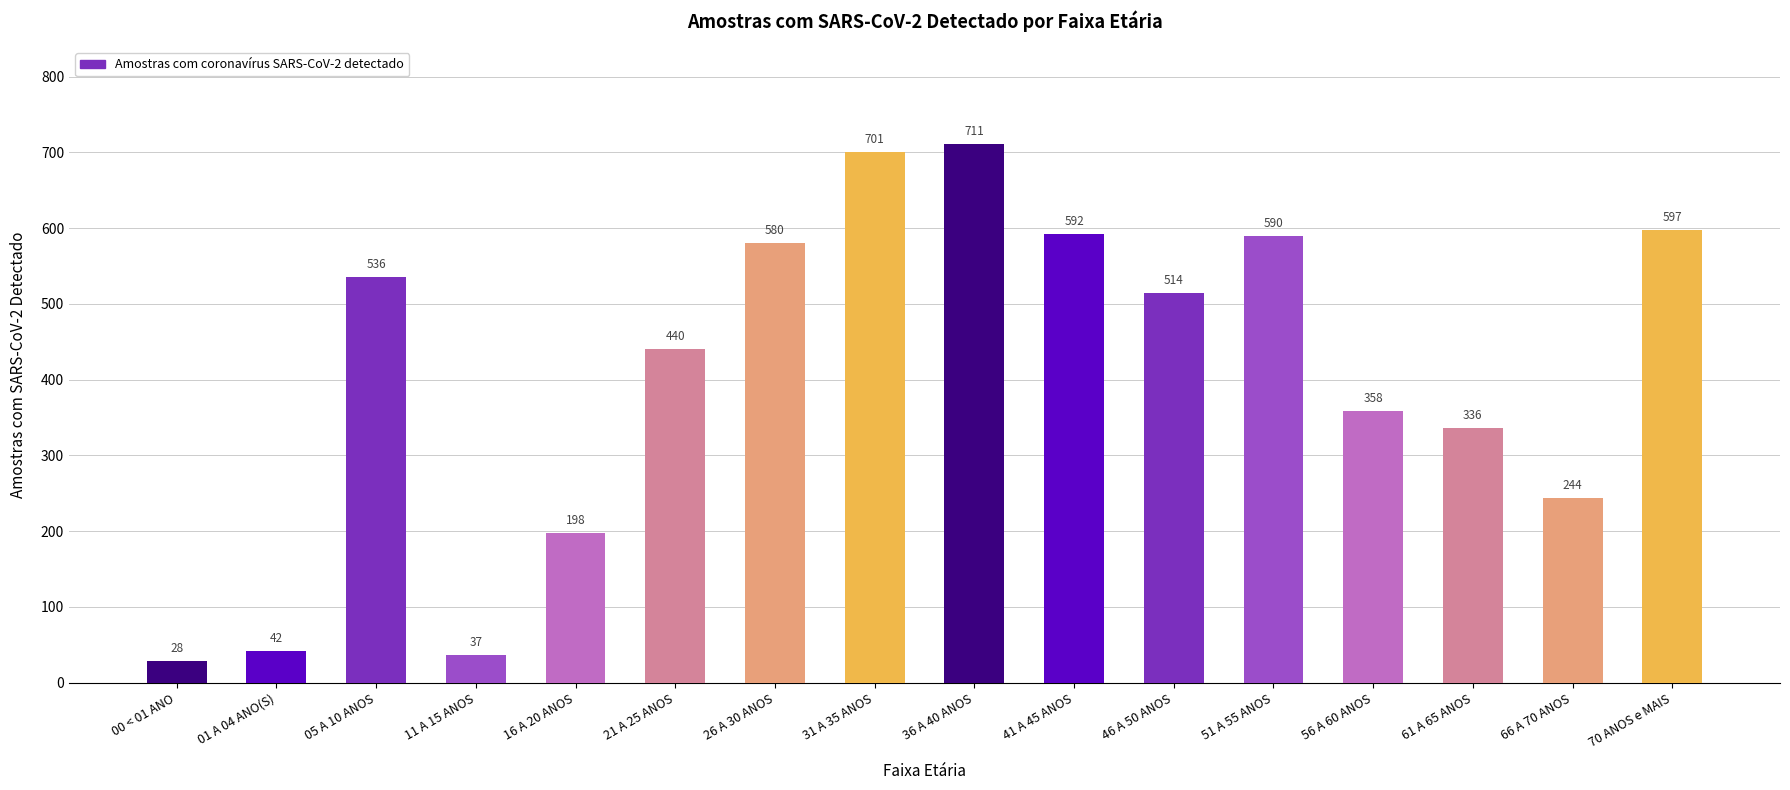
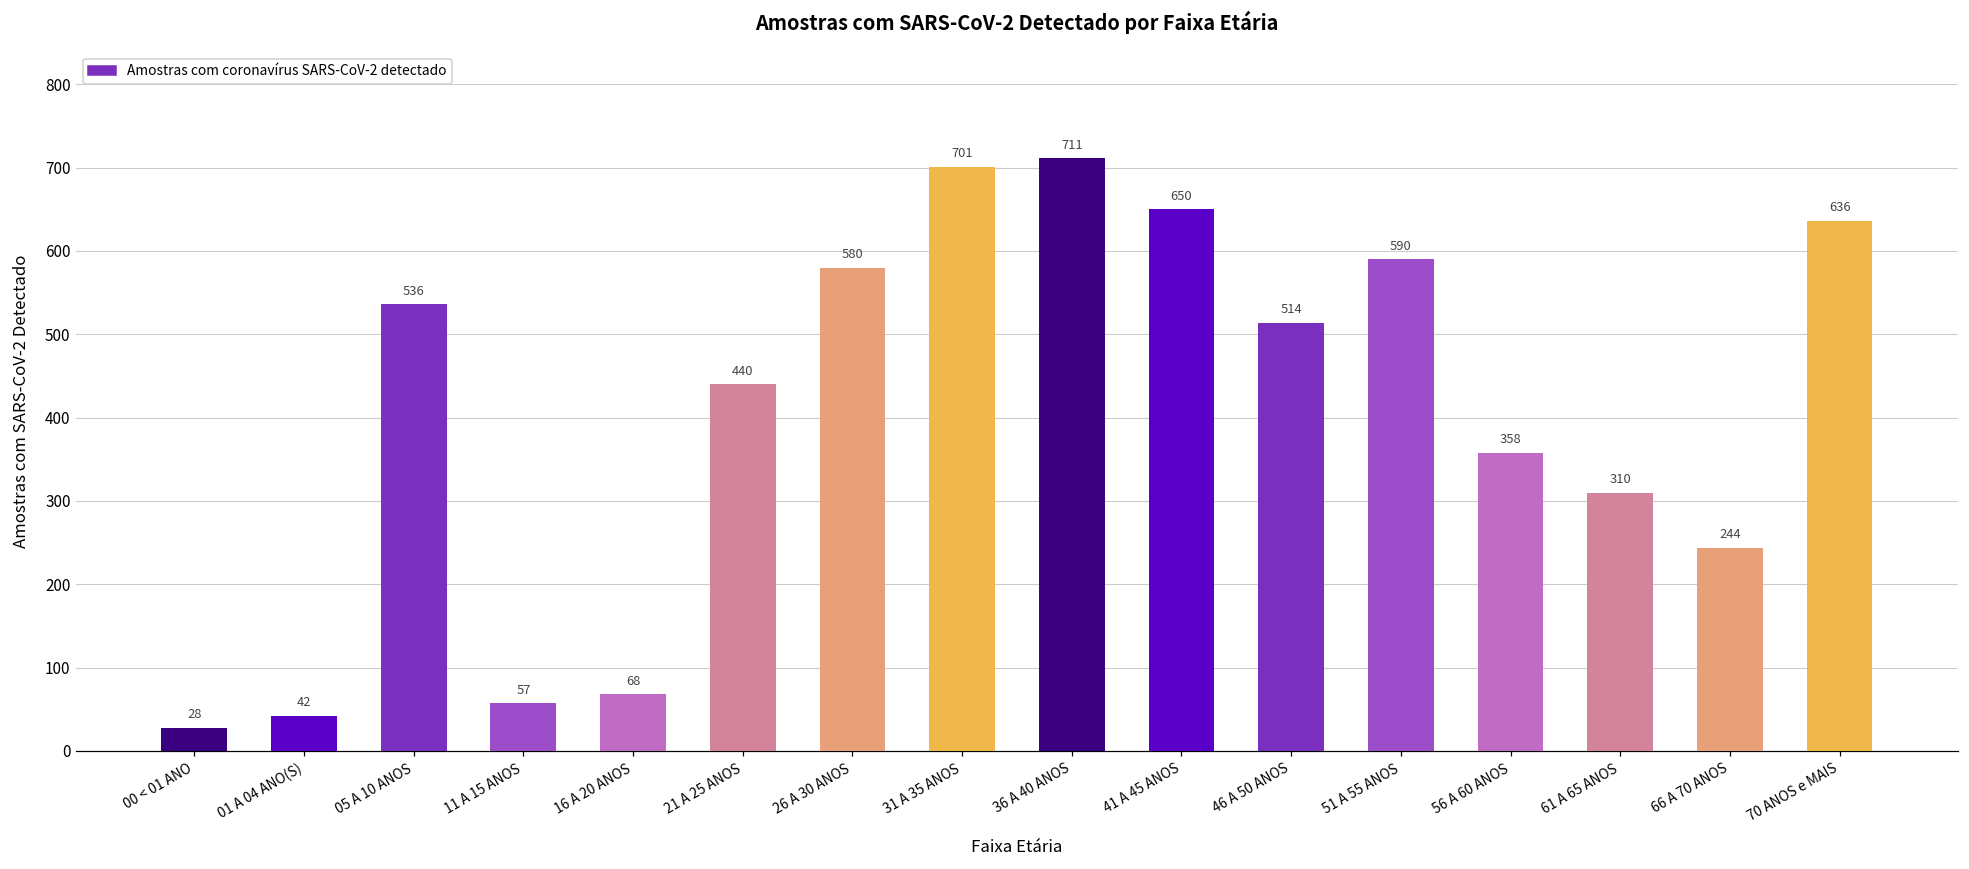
11 A 15 ANOS: 37 -> 57
16 A 20 ANOS: 198 -> 68
41 A 45 ANOS: 592 -> 650
61 A 65 ANOS: 336 -> 310
70 ANOS e MAIS: 597 -> 636
